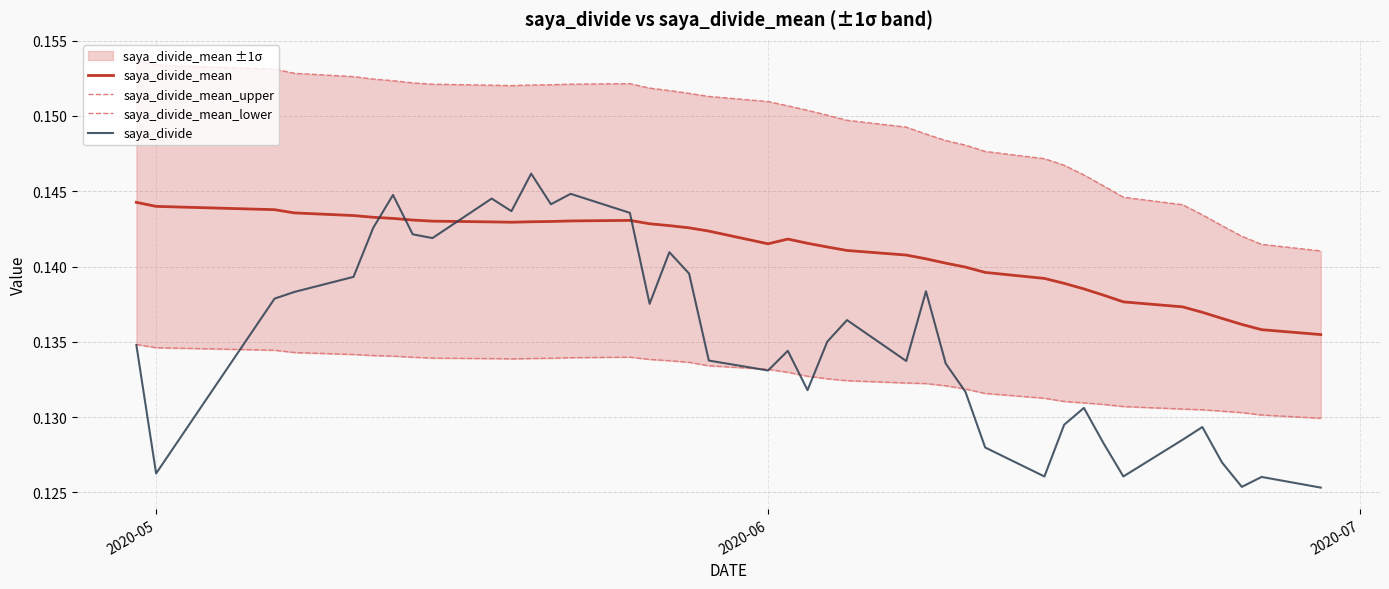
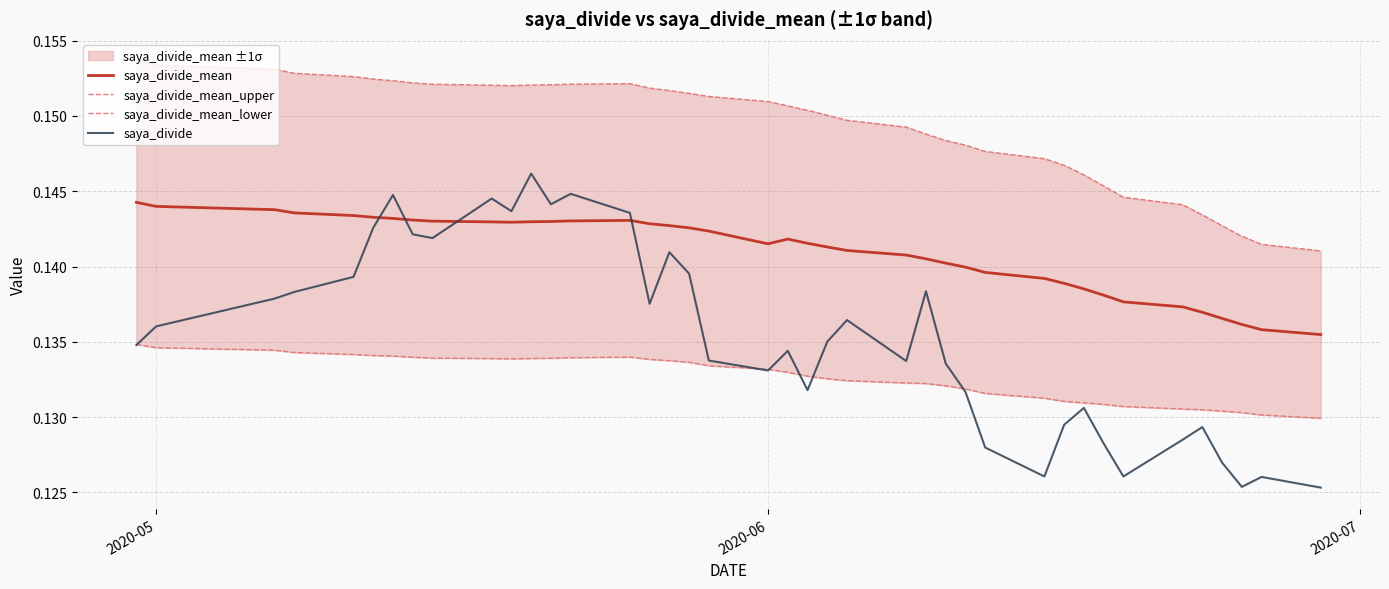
saya_divide, 2020-05: 0.1263 -> 0.1360
